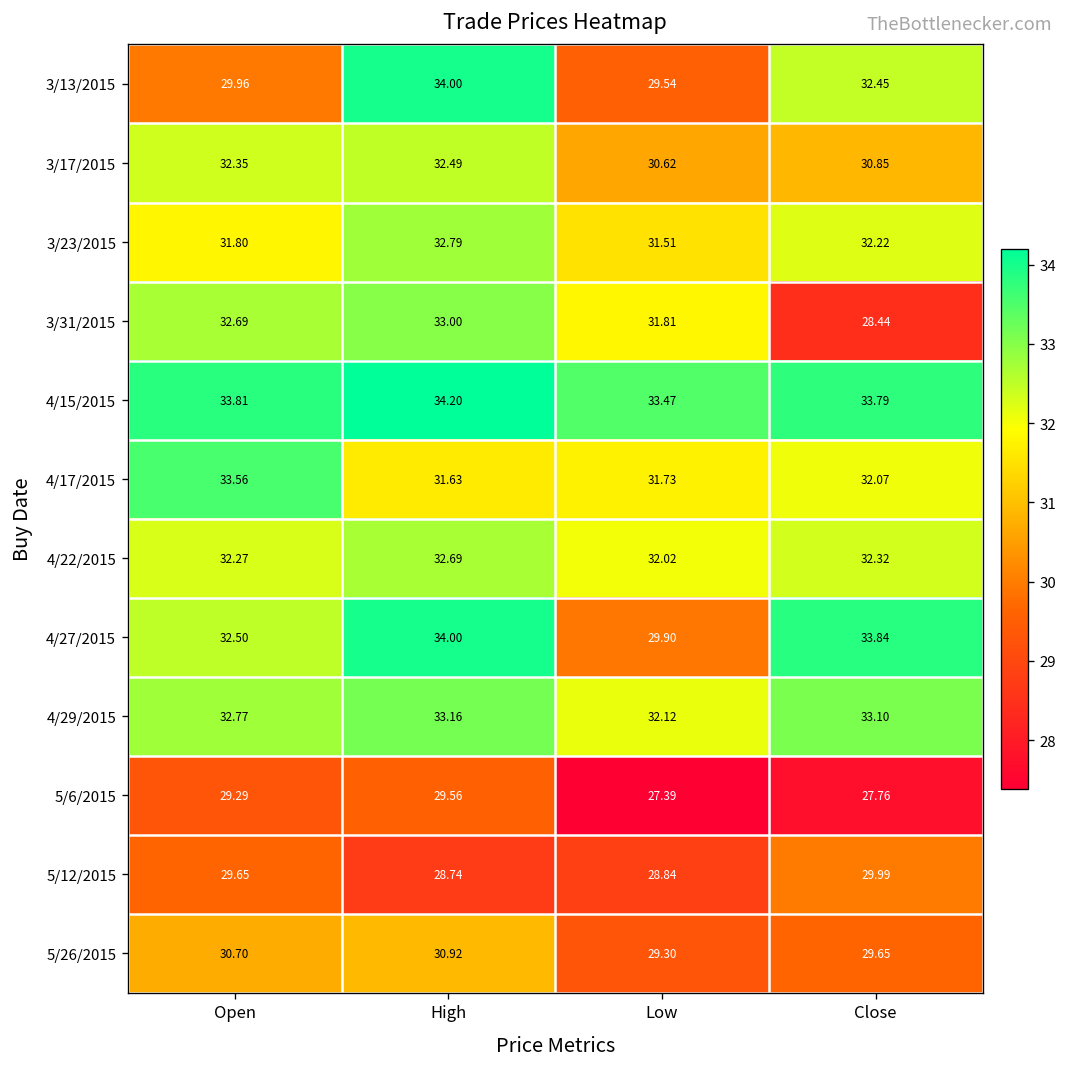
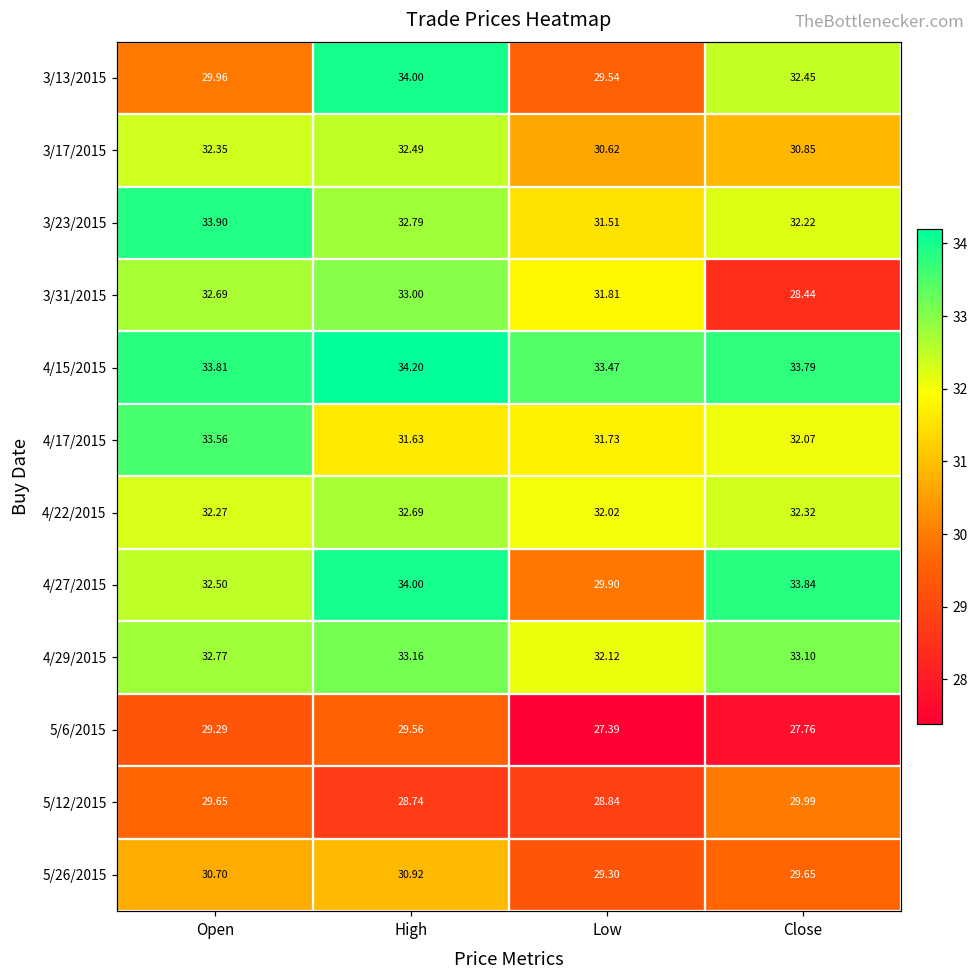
3/23/2015, Open: 31.80 -> 33.90
